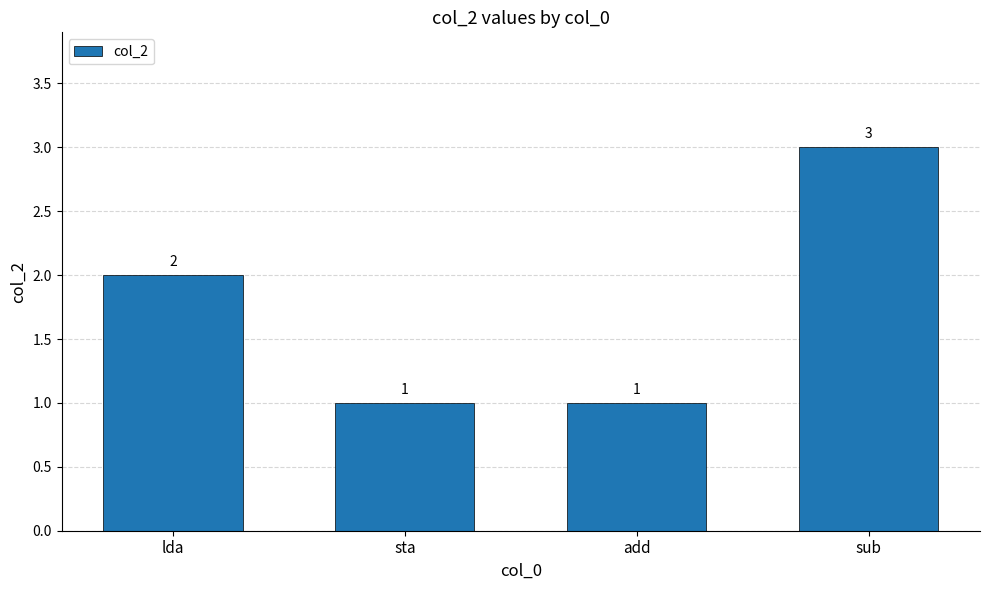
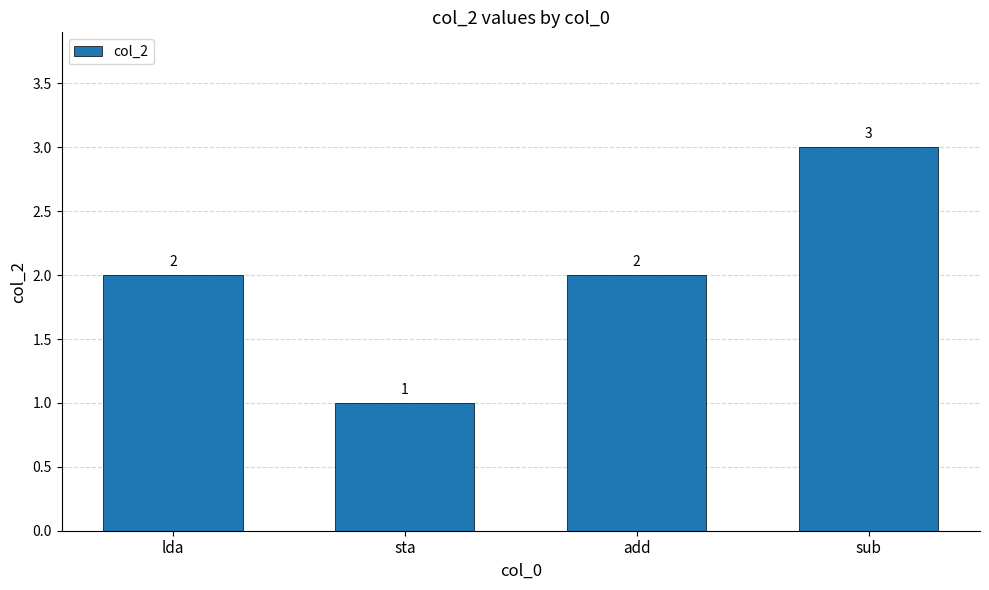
add: 1 -> 2
